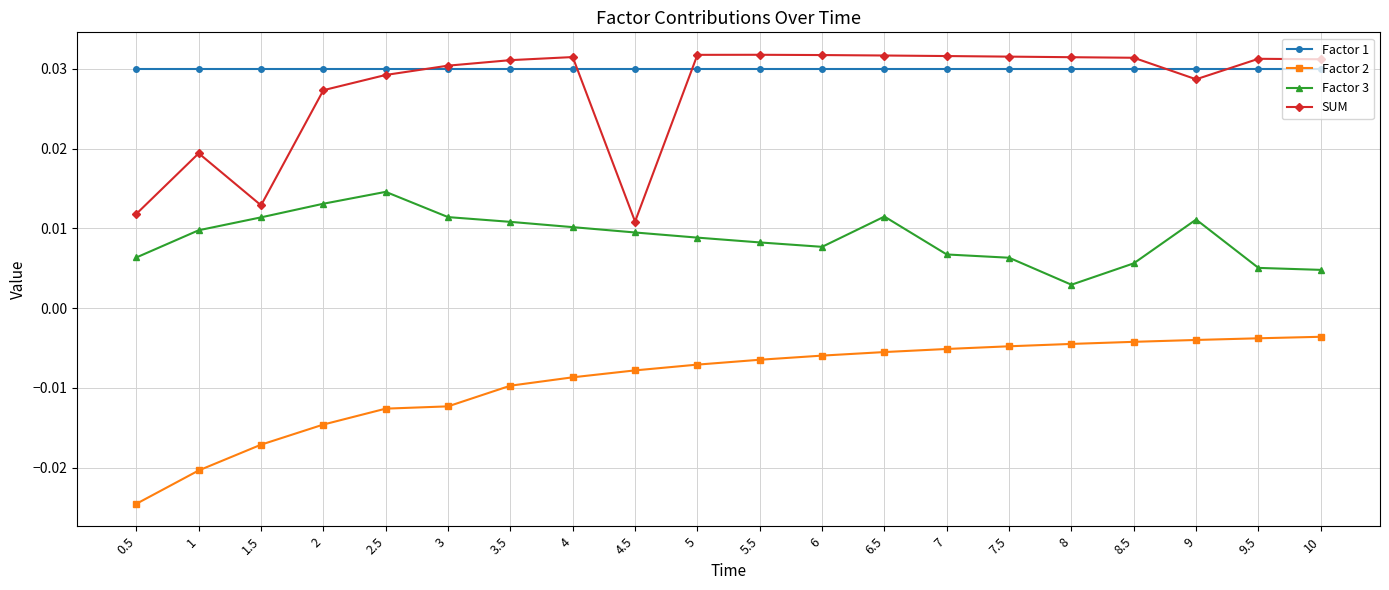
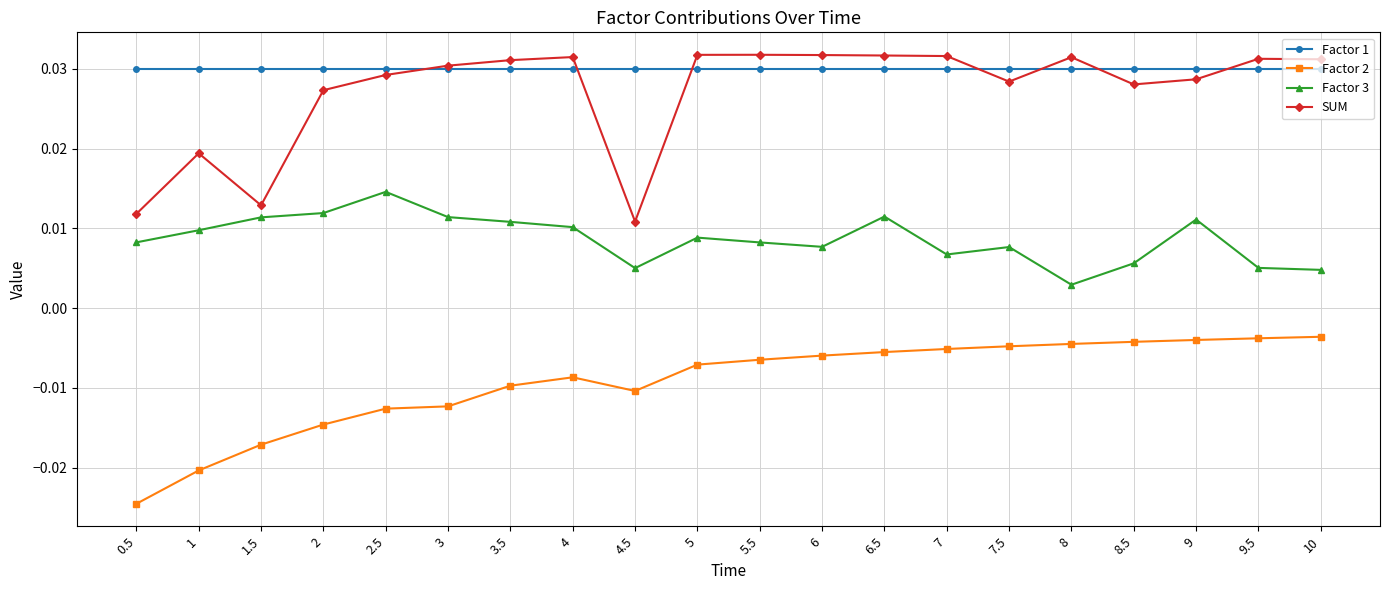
Factor 3, 0.5: 0.006 -> 0.008
Factor 3, 2: 0.013 -> 0.012
Factor 2, 4.5: -0.008 -> -0.010
Factor 3, 4.5: 0.009 -> 0.005
Factor 3, 7.5: 0.006 -> 0.008
SUM, 7.5: 0.032 -> 0.028
SUM, 8.5: 0.031 -> 0.028
